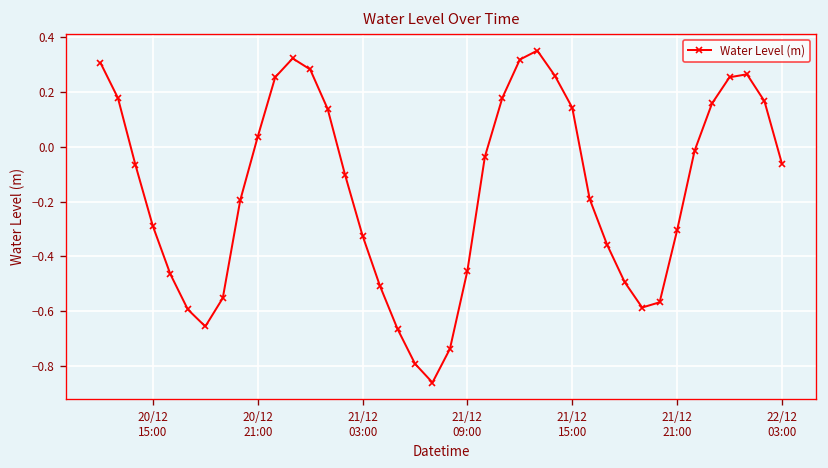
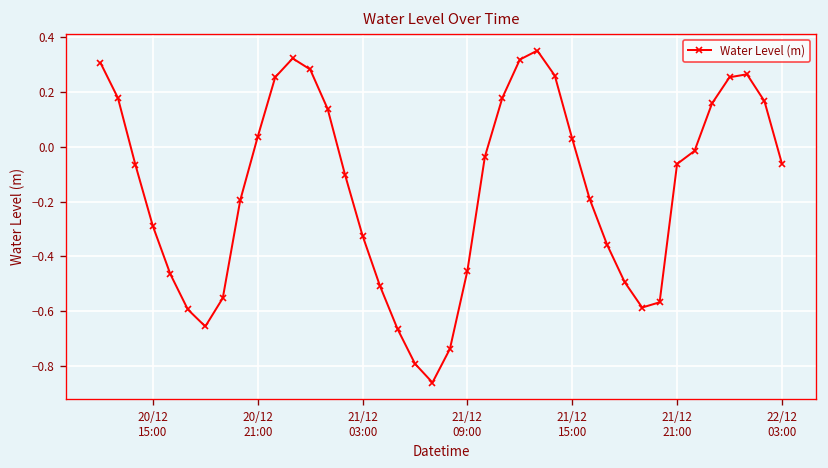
21/12 15:00: 0.14 -> 0.03
21/12 21:00: -0.31 -> -0.06
